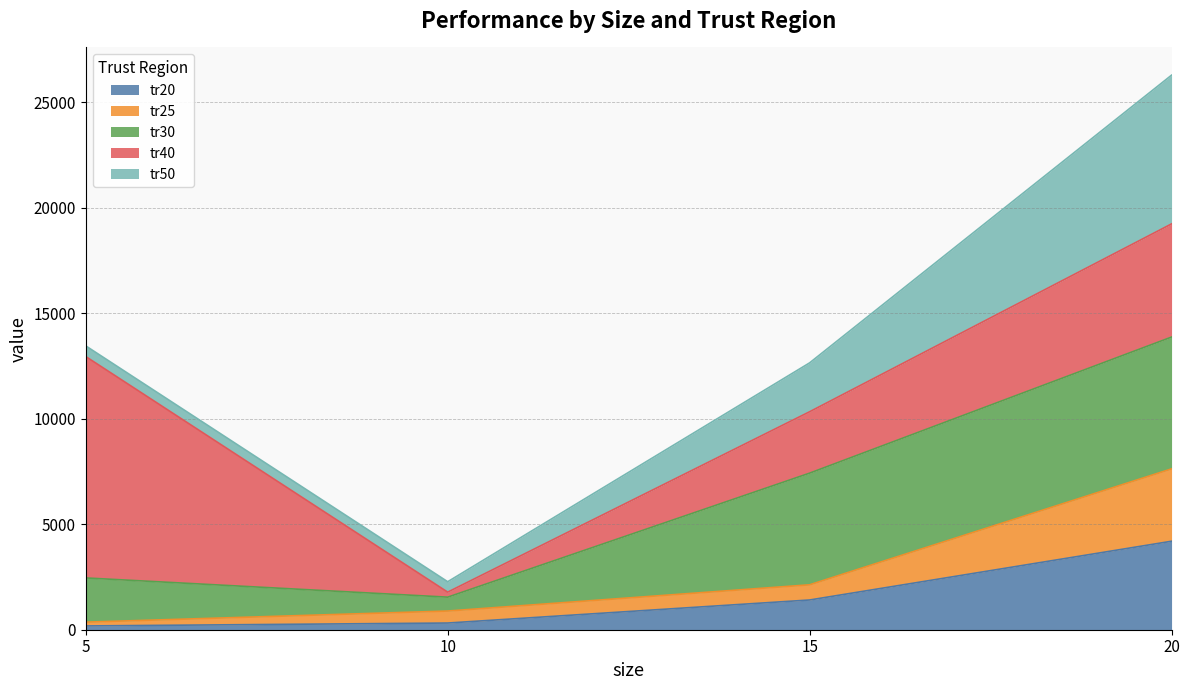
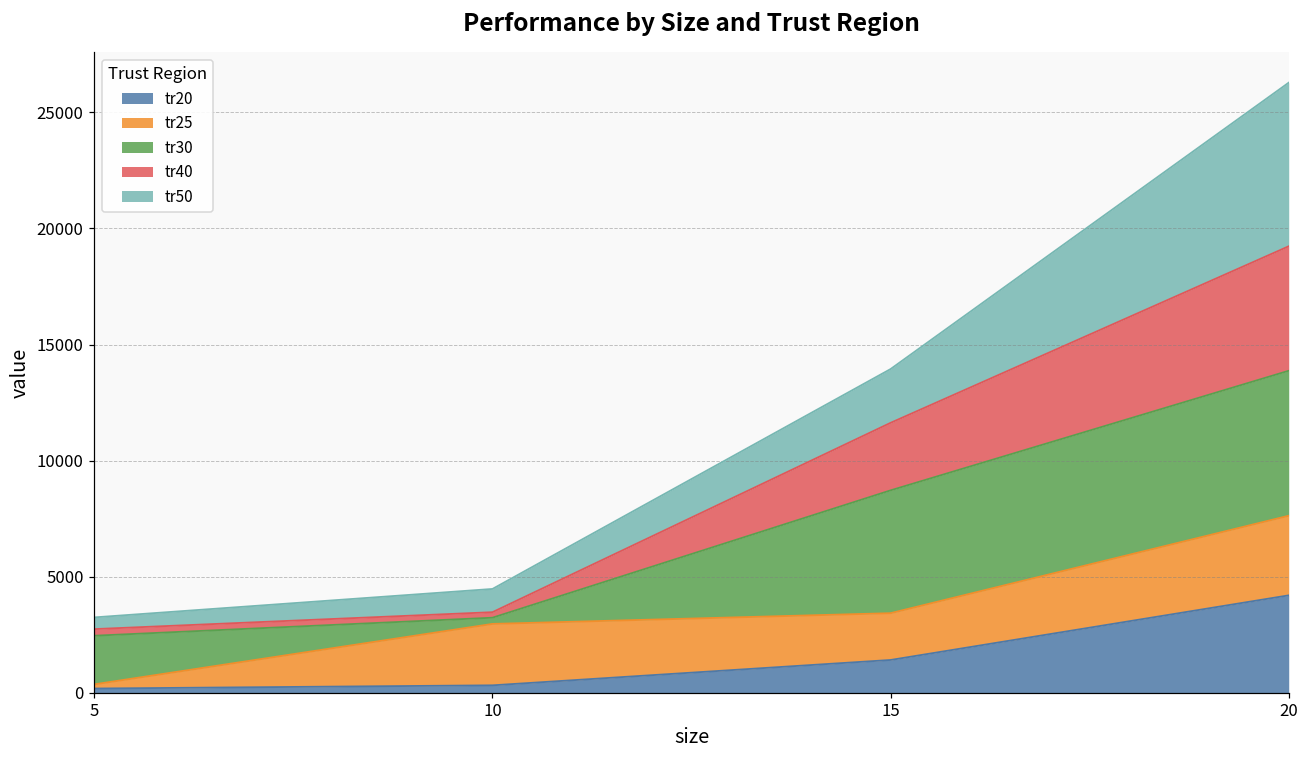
tr40, 5: 10500 -> 300
tr25, 10: 600 -> 2600
tr30, 10: 700 -> 300
tr50, 10: 500 -> 1000
tr25, 15: 700 -> 2000
